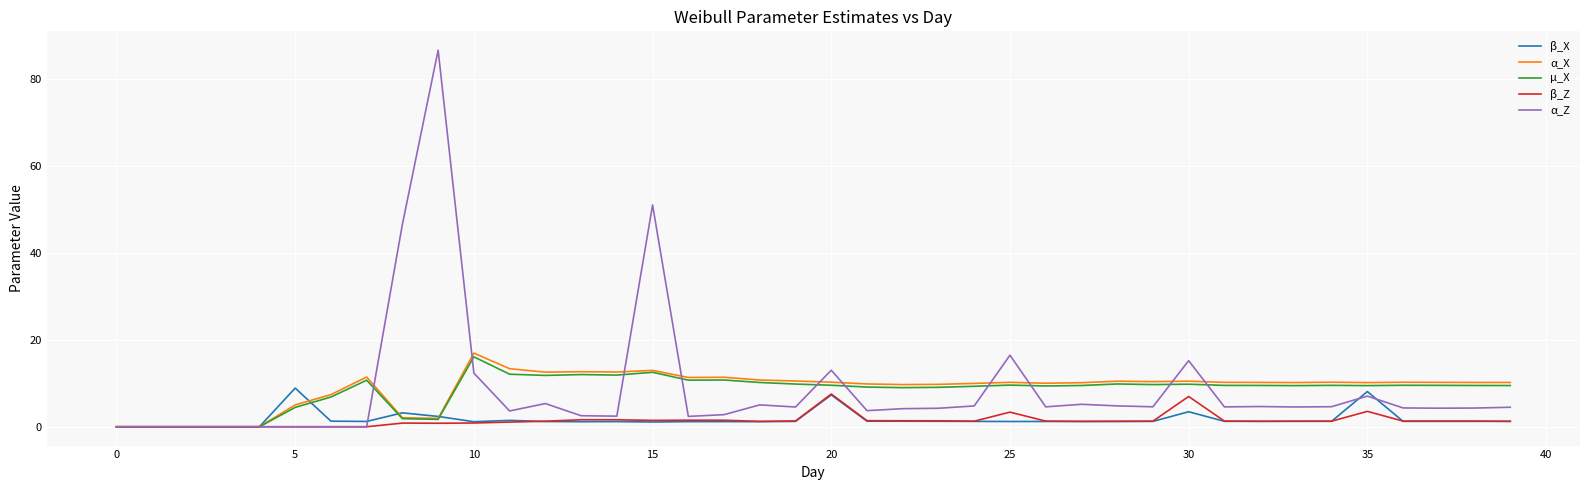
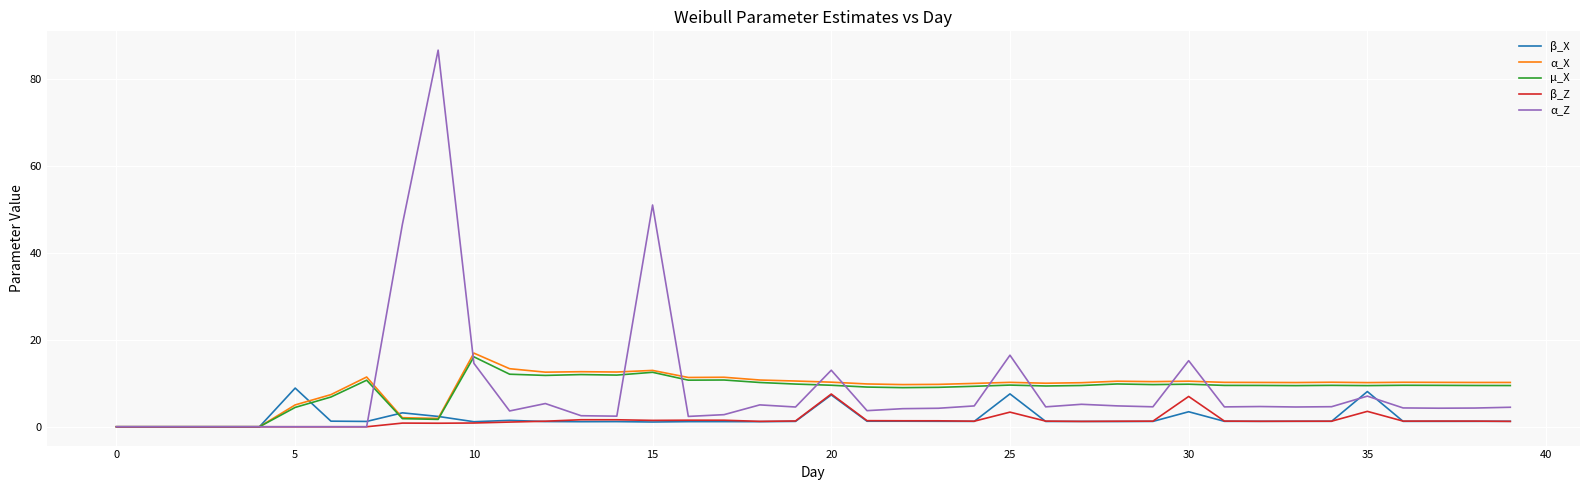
α_Z, 10: 12 -> 15
β_X, 25: 1 -> 8
